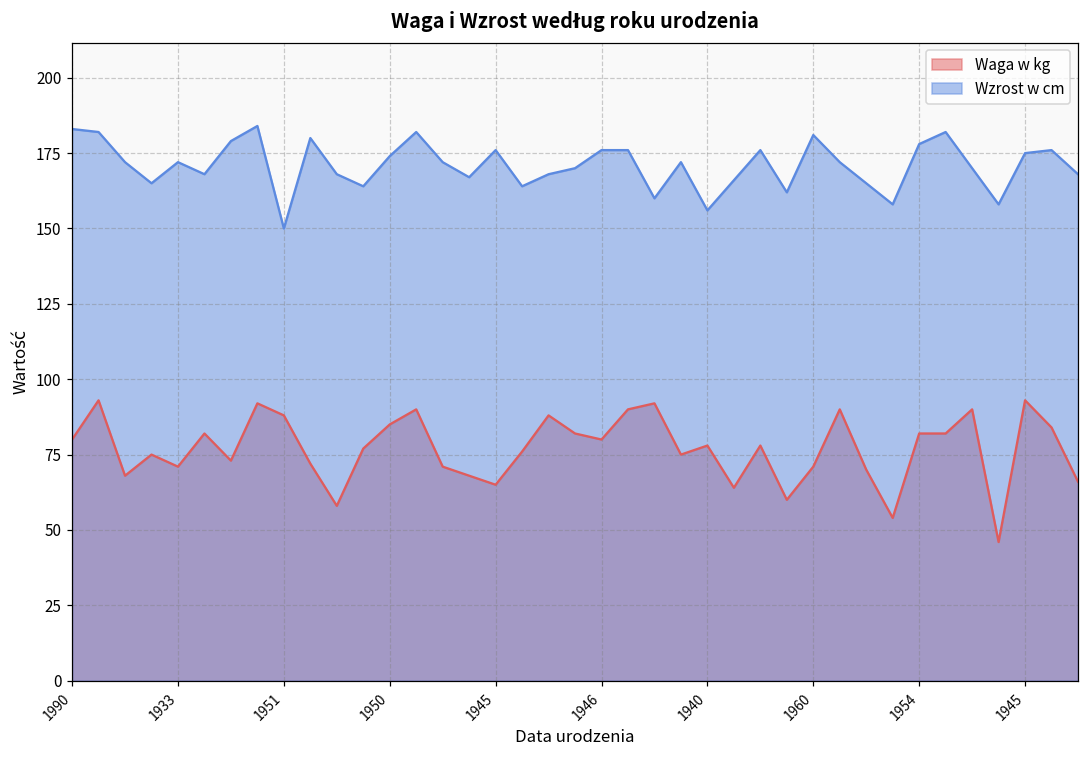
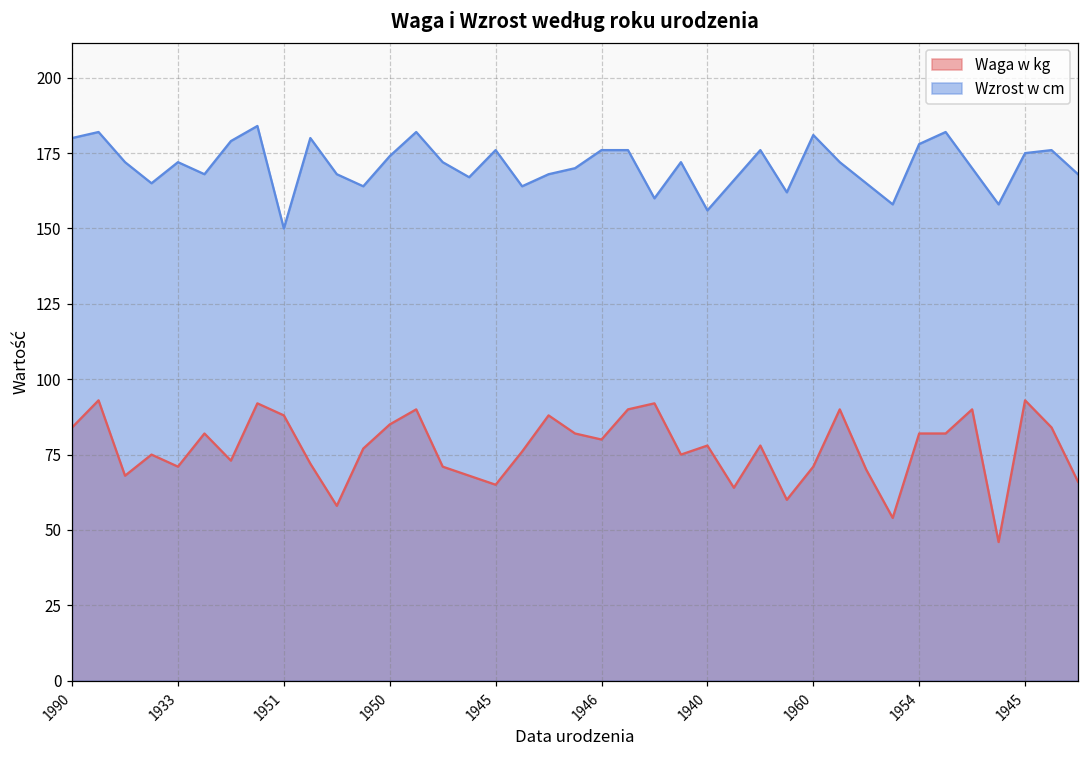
Waga w kg, 1990: 80 -> 84
Wzrost w cm, 1990: 183 -> 180
